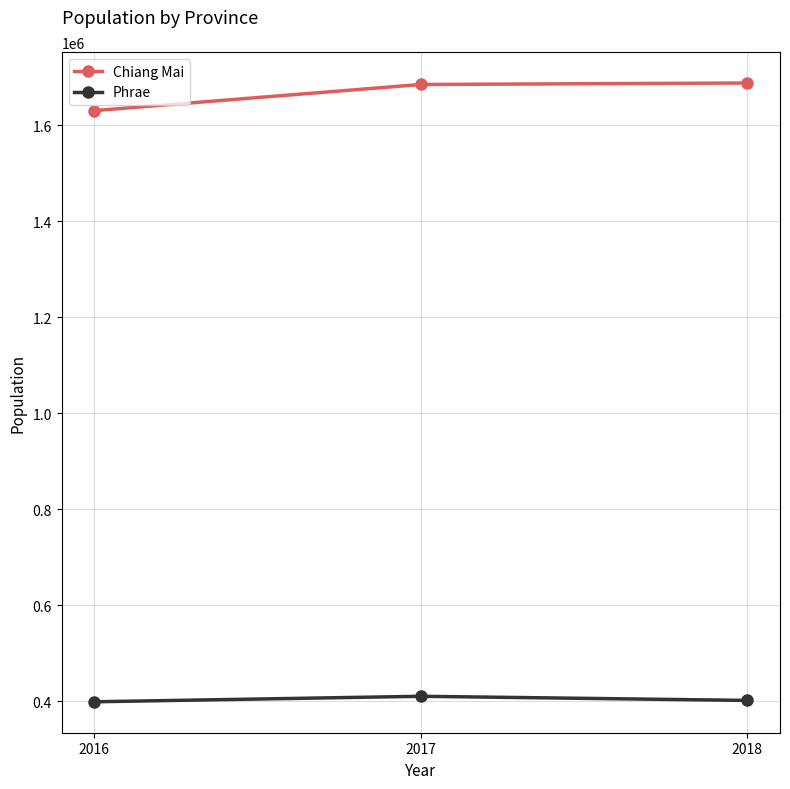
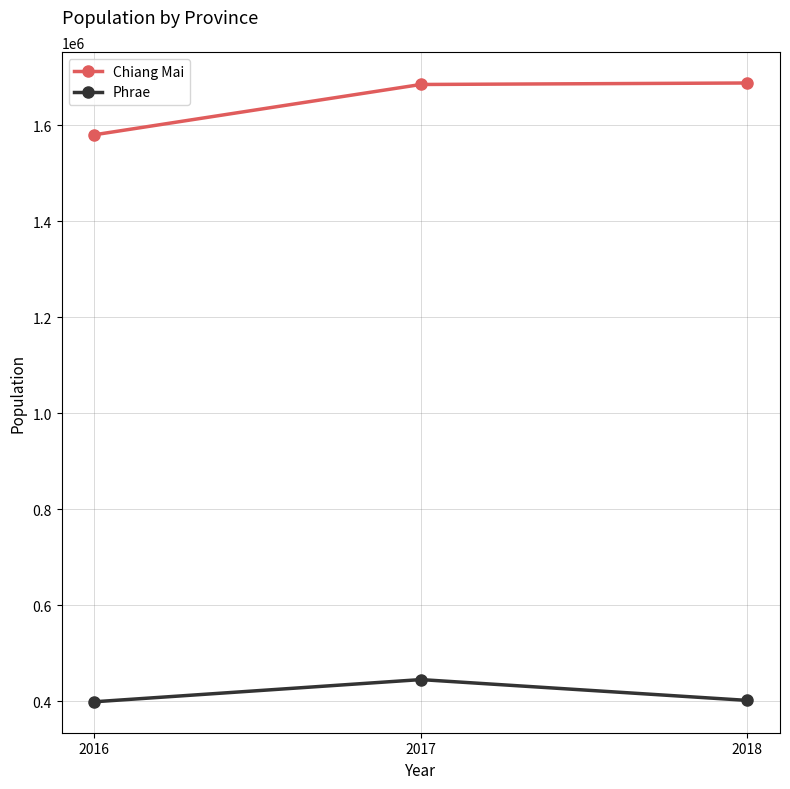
Chiang Mai, 2016: 1630000 -> 1580000
Phrae, 2017: 410000 -> 450000
